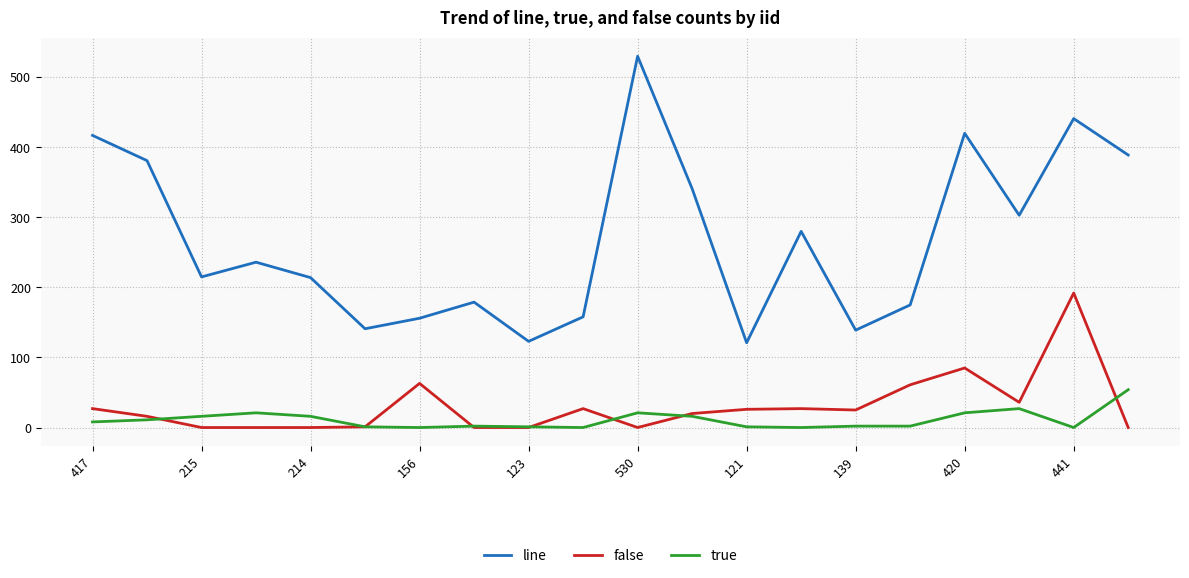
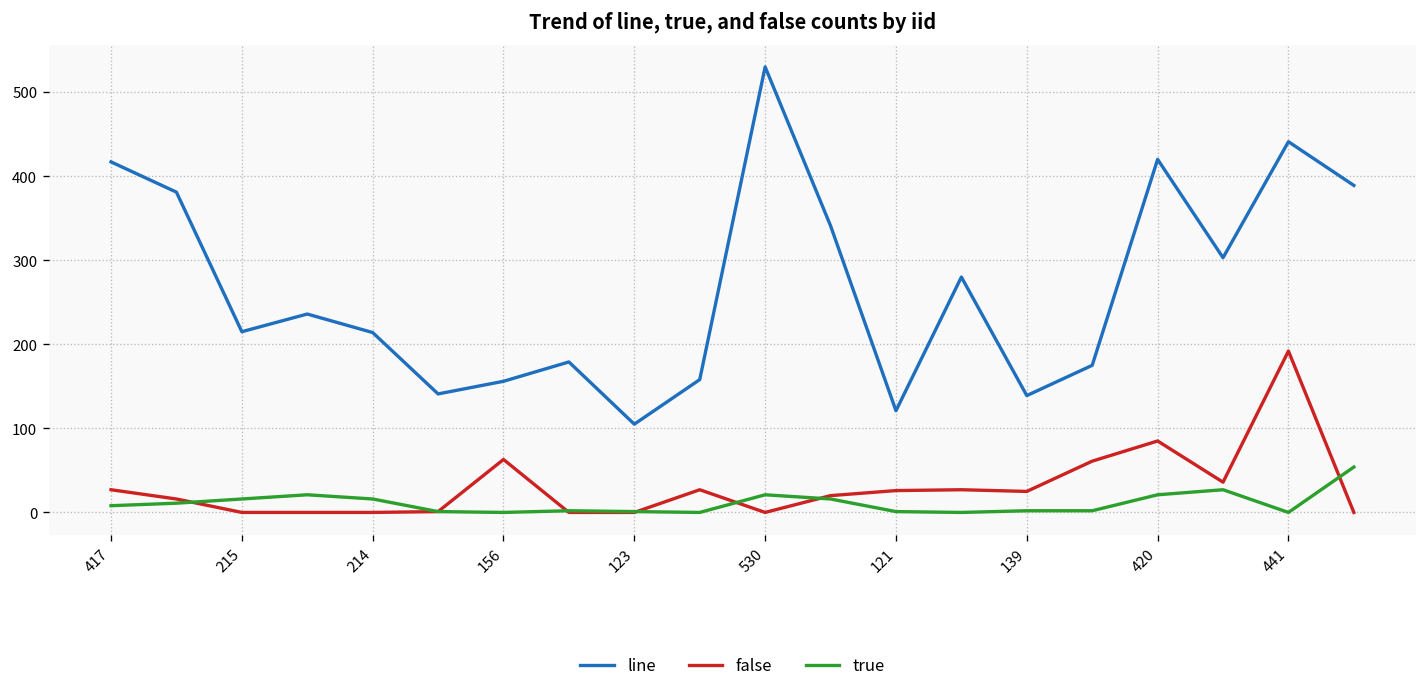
line, 123: 120 -> 110
